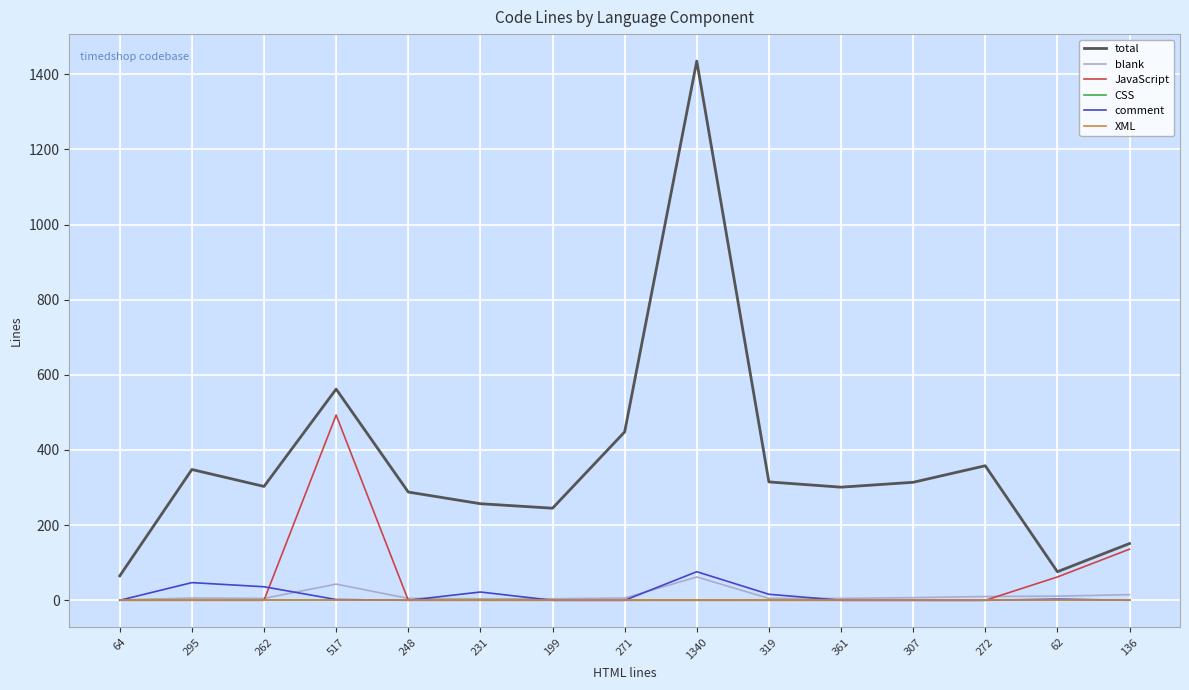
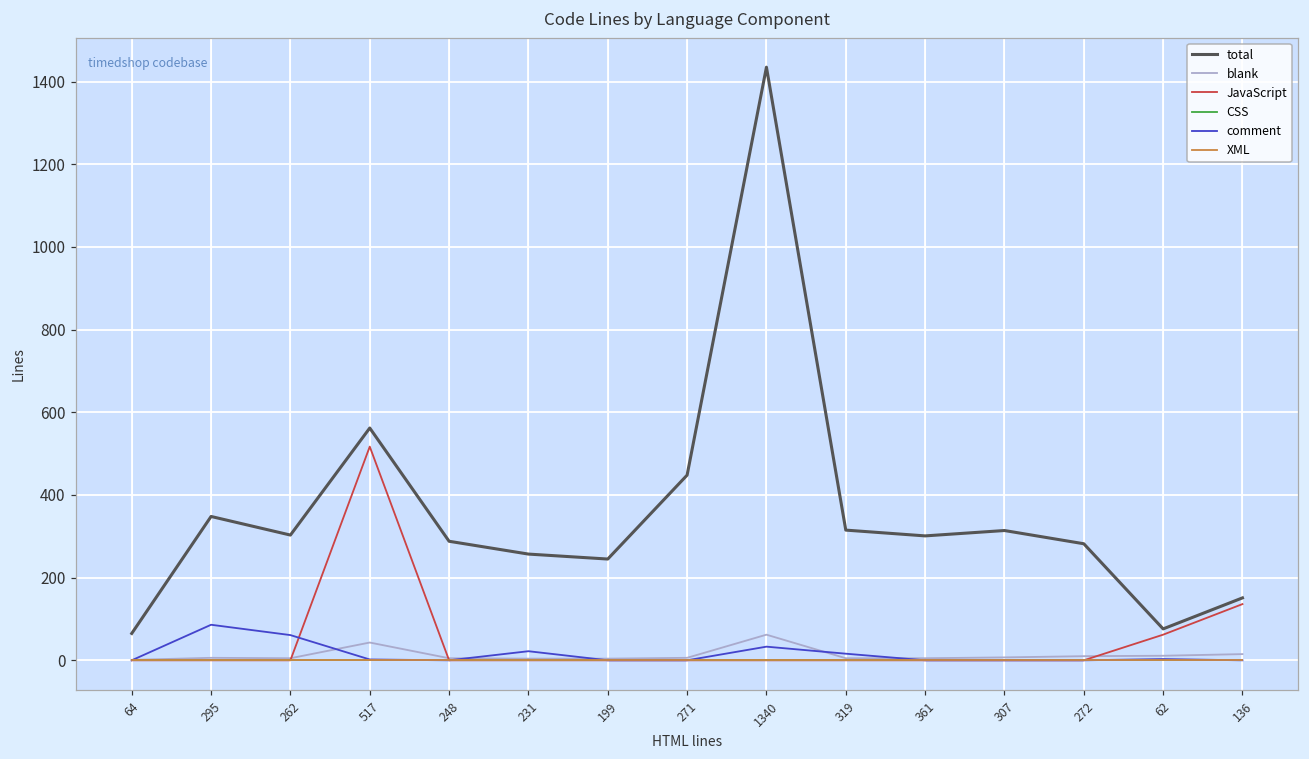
comment, 295: 50 -> 90
comment, 262: 40 -> 60
JavaScript, 517: 490 -> 520
comment, 1340: 80 -> 30
total, 272: 360 -> 280
